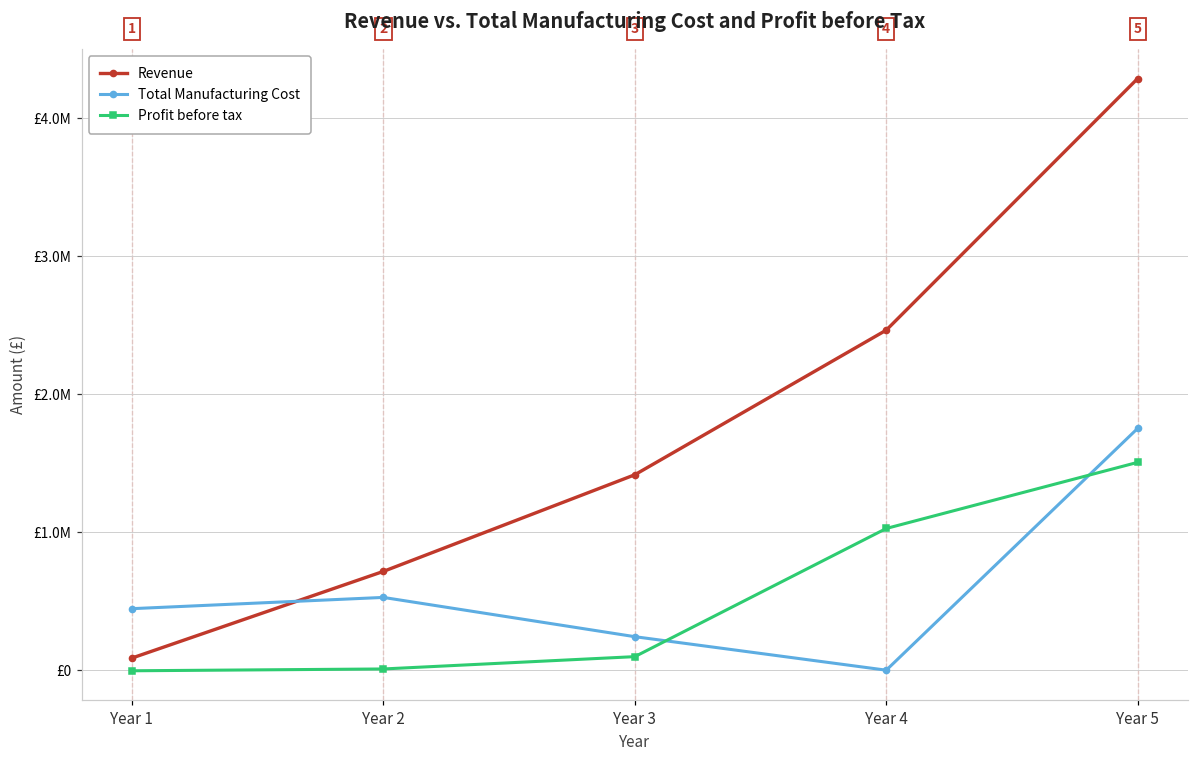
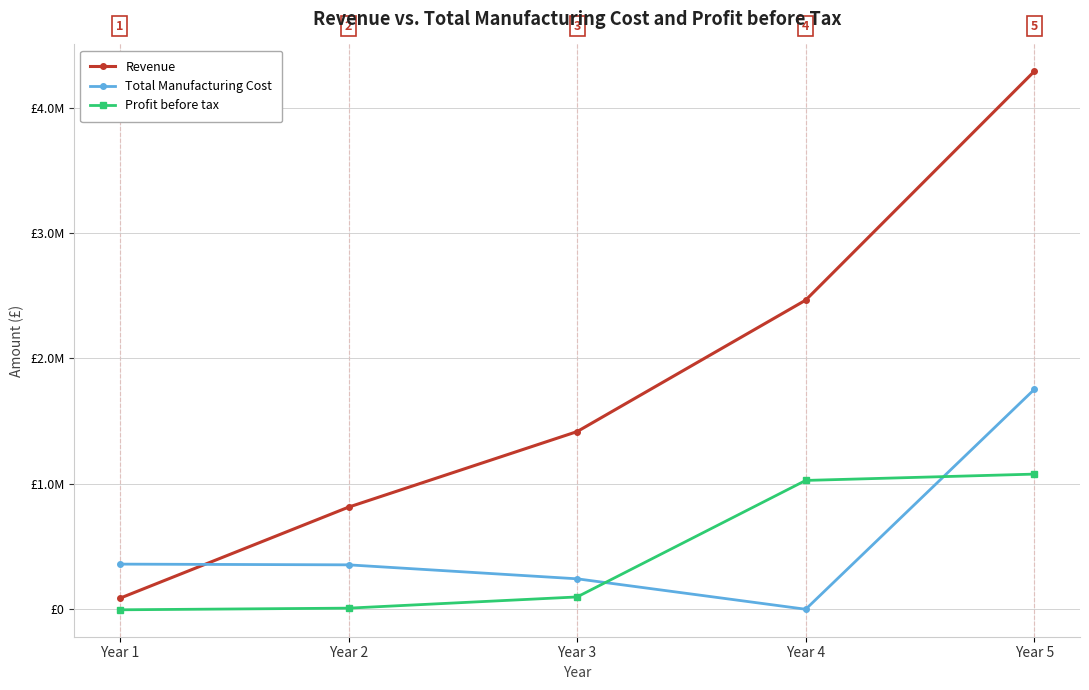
Total Manufacturing Cost, Year 1: £450000 -> £360000
Revenue, Year 2: £720000 -> £810000
Total Manufacturing Cost, Year 2: £530000 -> £350000
Profit before tax, Year 5: £1510000 -> £1080000
